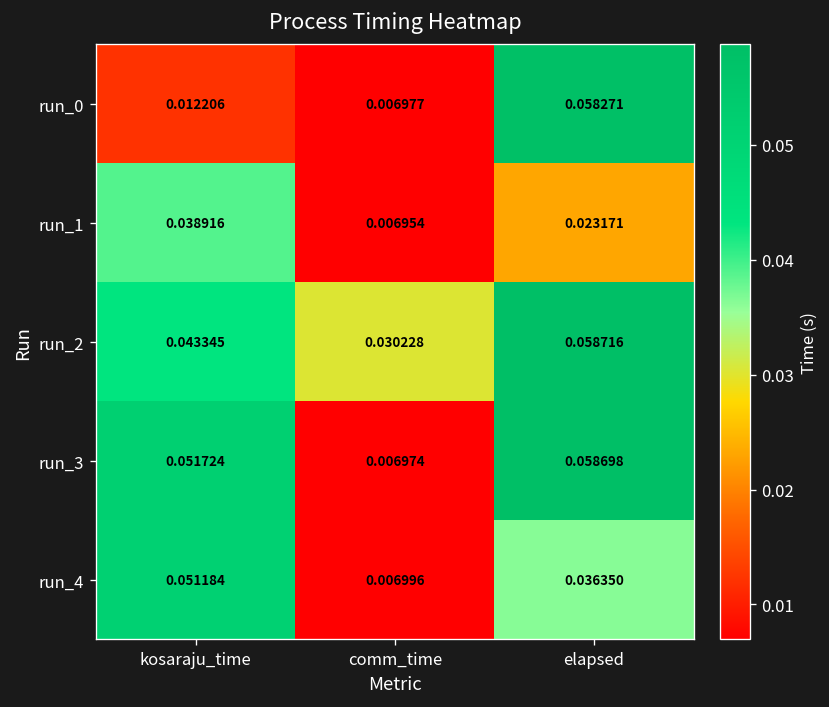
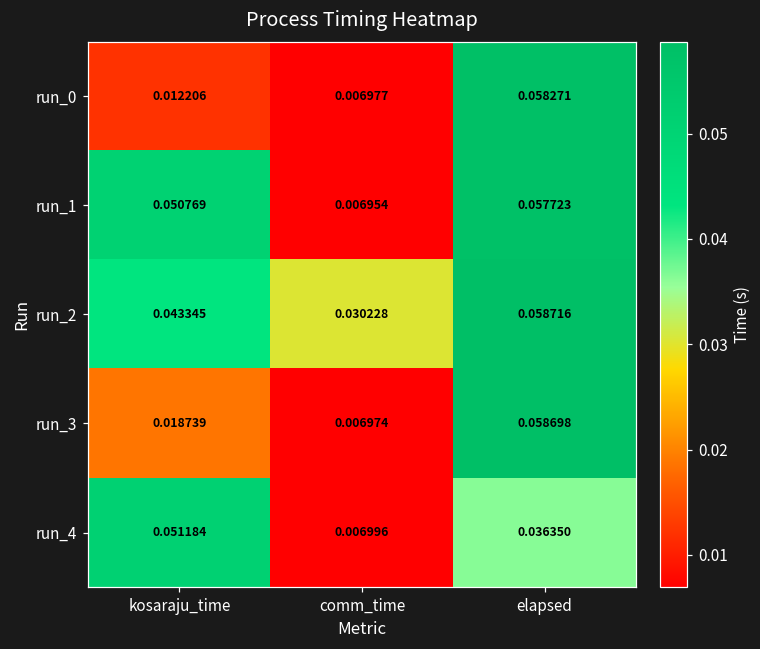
run_1, kosaraju_time: 0.038916 -> 0.050769
run_1, elapsed: 0.023171 -> 0.057723
run_3, kosaraju_time: 0.051724 -> 0.018739
